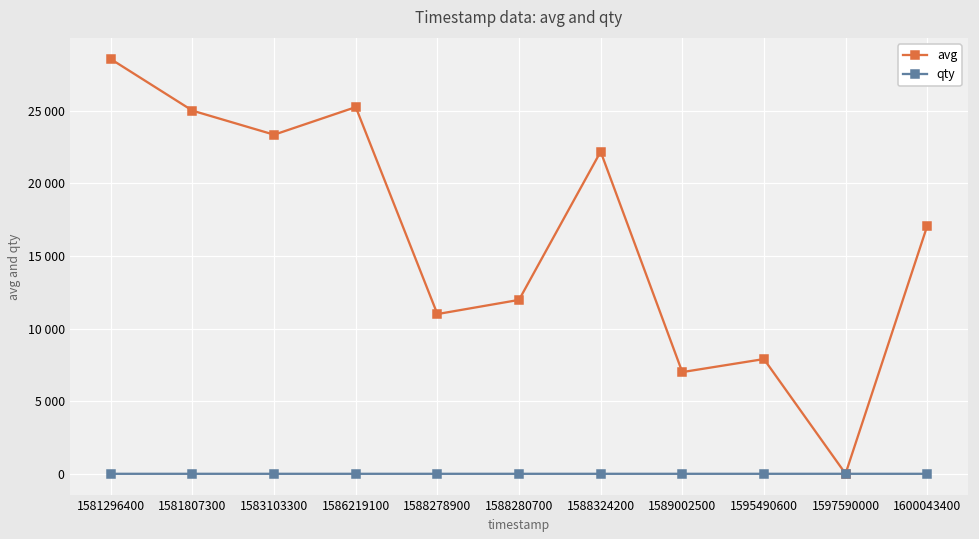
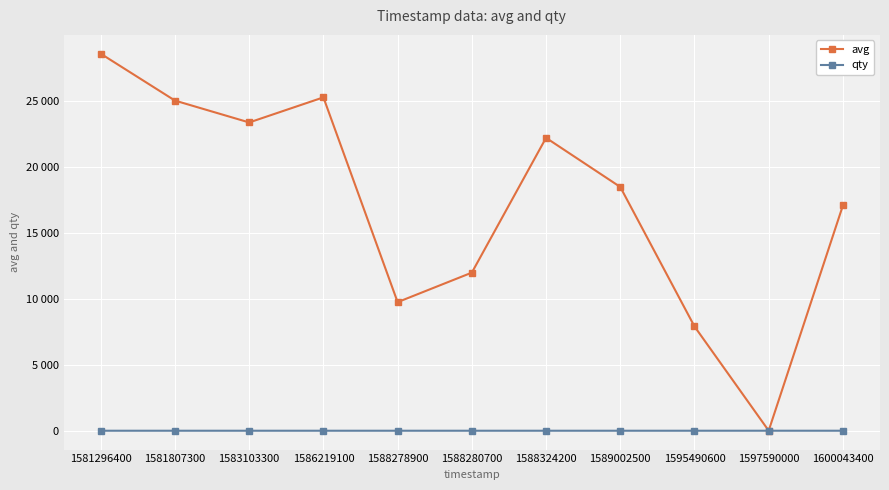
avg, 1588278900: 11000 -> 9700
avg, 1589002500: 7000 -> 18500
